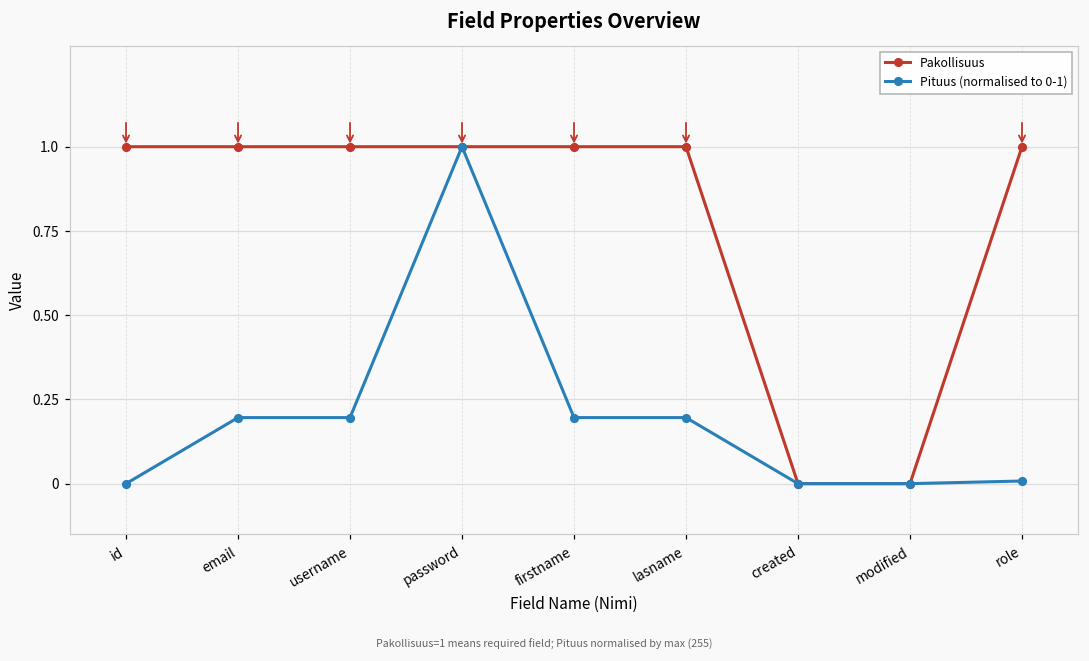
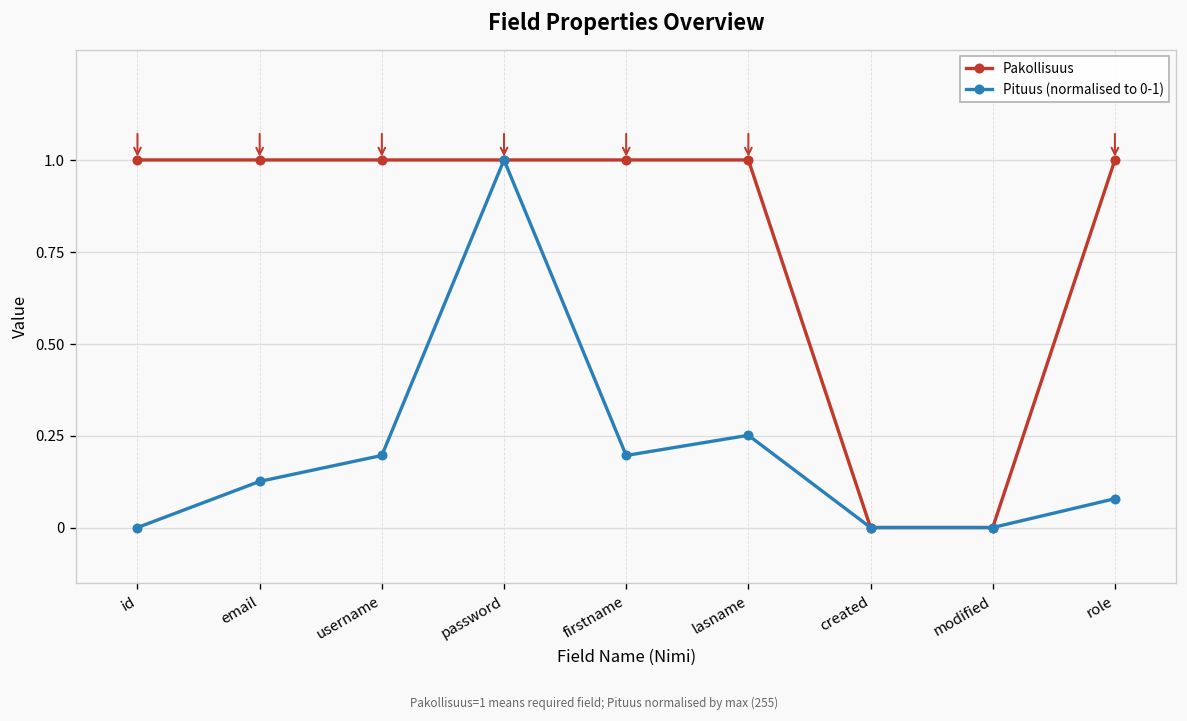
Pituus (normalised to 0-1), email: 0.20 -> 0.13
Pituus (normalised to 0-1), lasname: 0.20 -> 0.25
Pituus (normalised to 0-1), role: 0.01 -> 0.08
